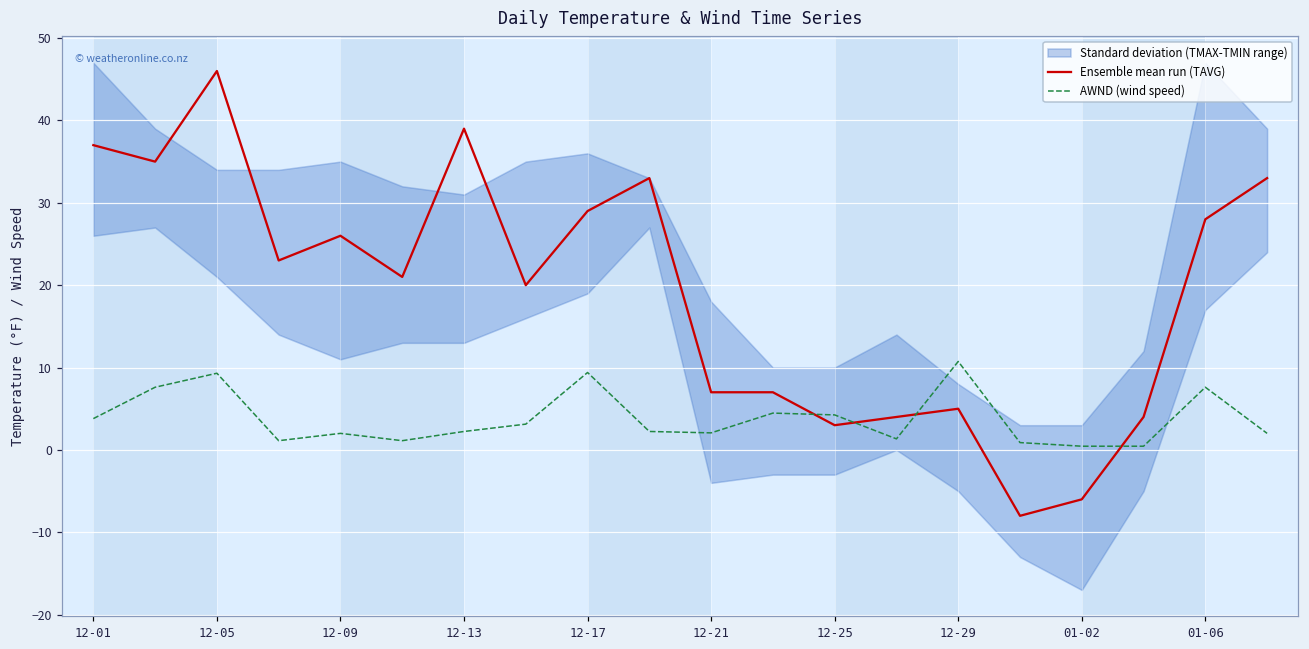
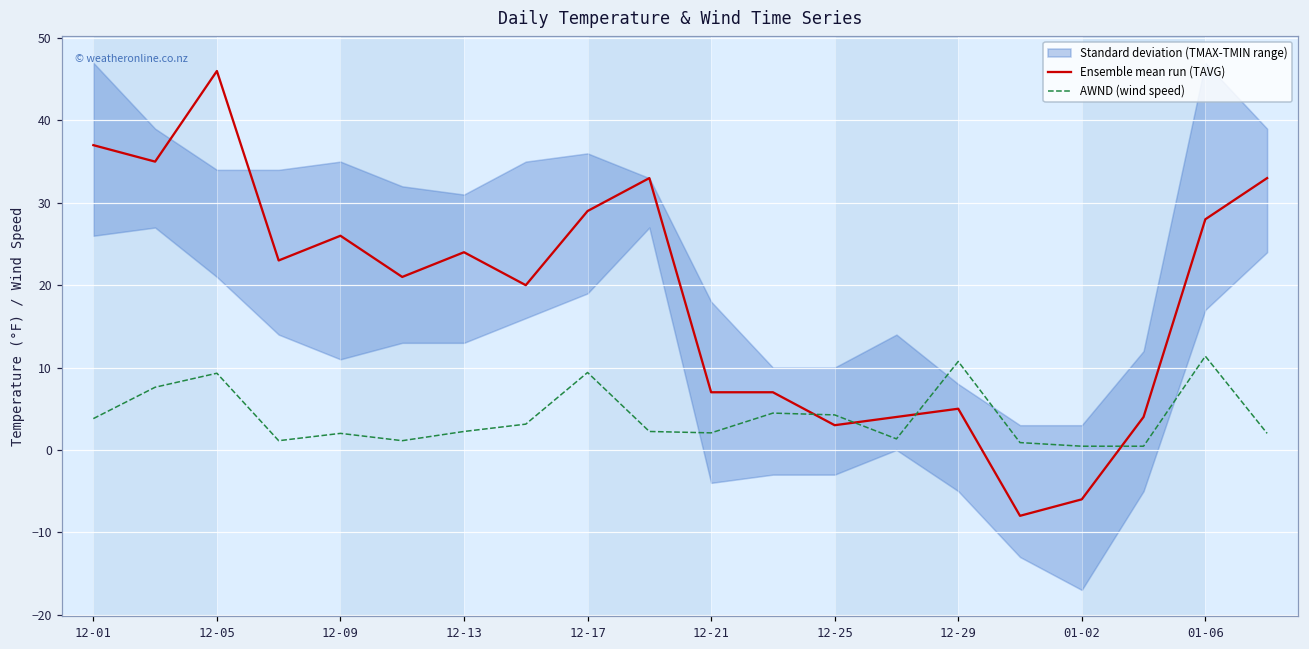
Ensemble mean run (TAVG), 12-13: 39 -> 24
AWND (wind speed), 01-06: 8 -> 11
